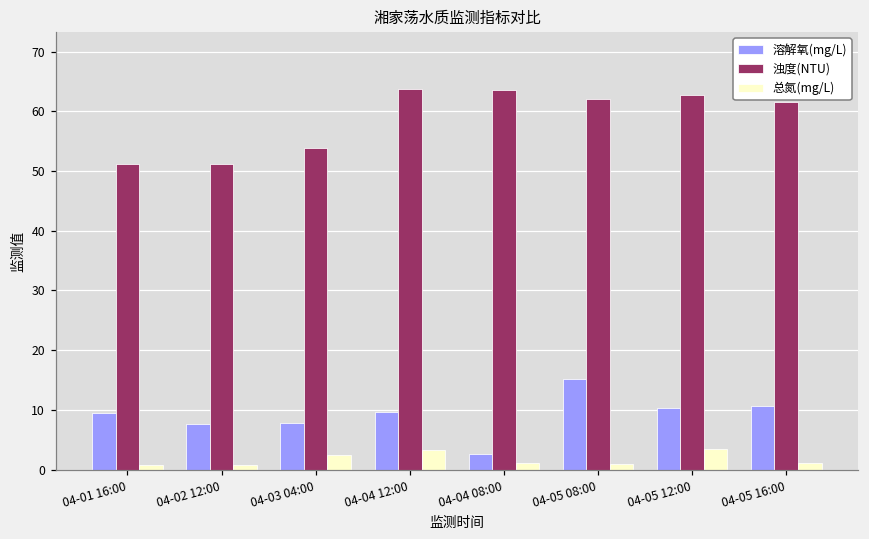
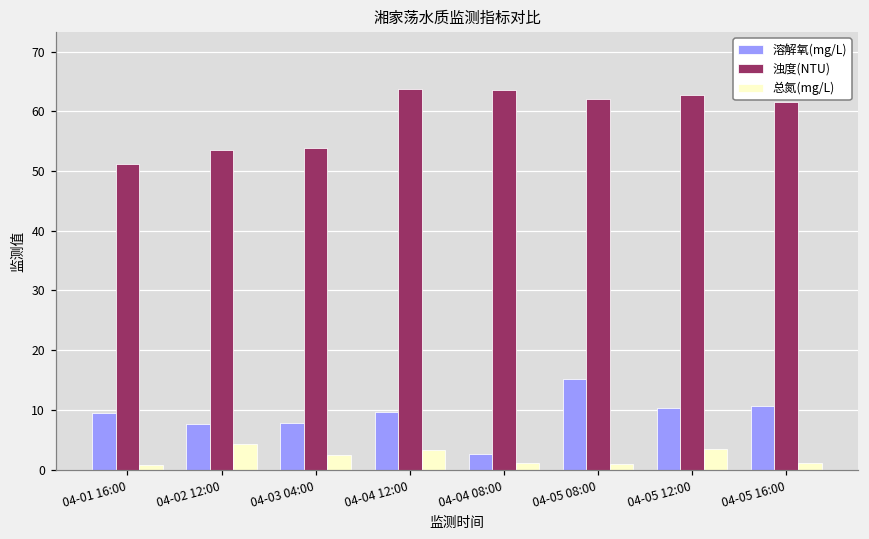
浊度(NTU), 04-02 12:00: 51 -> 54
总氮(mg/L), 04-02 12:00: 1 -> 4
